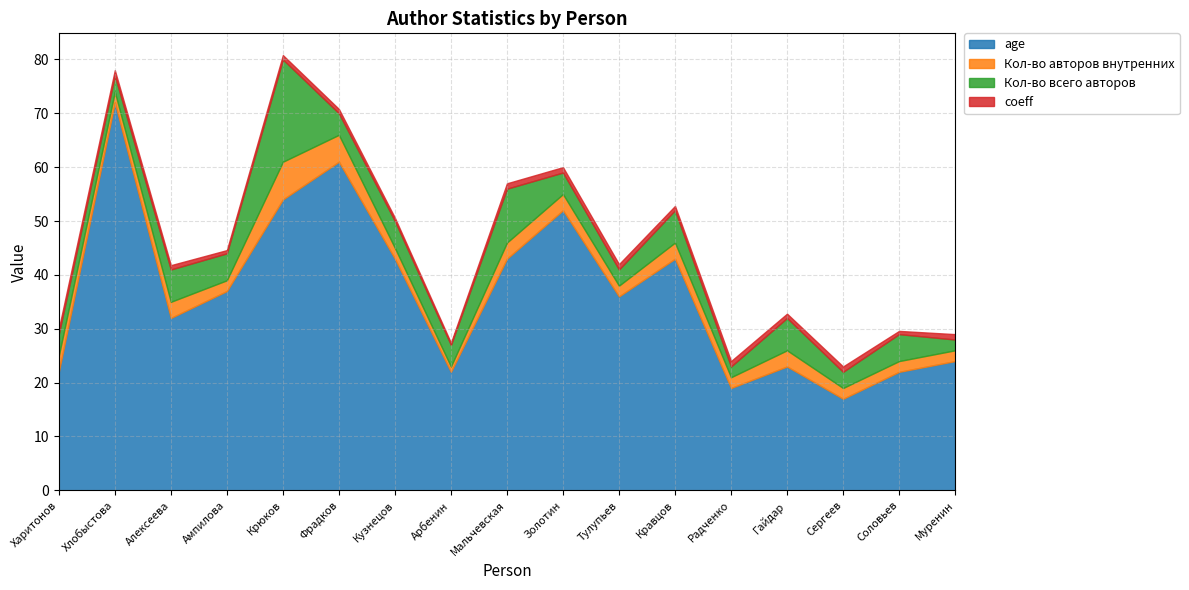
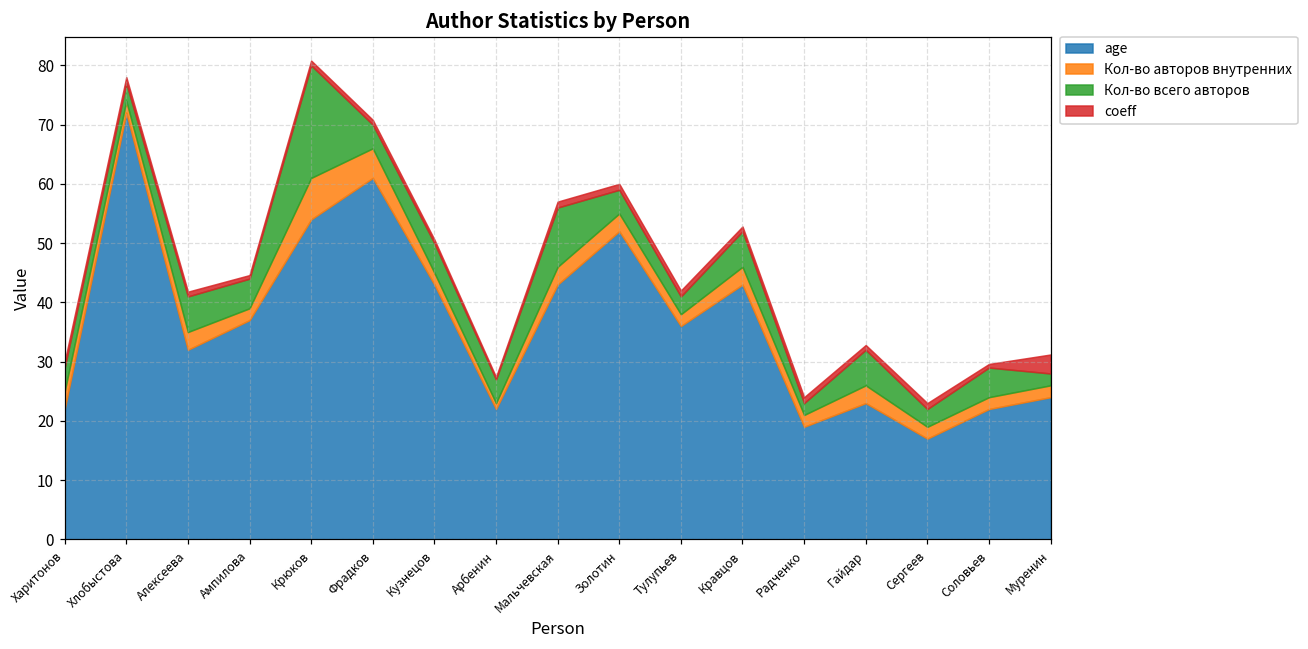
coeff, Муренин: 1 -> 3
